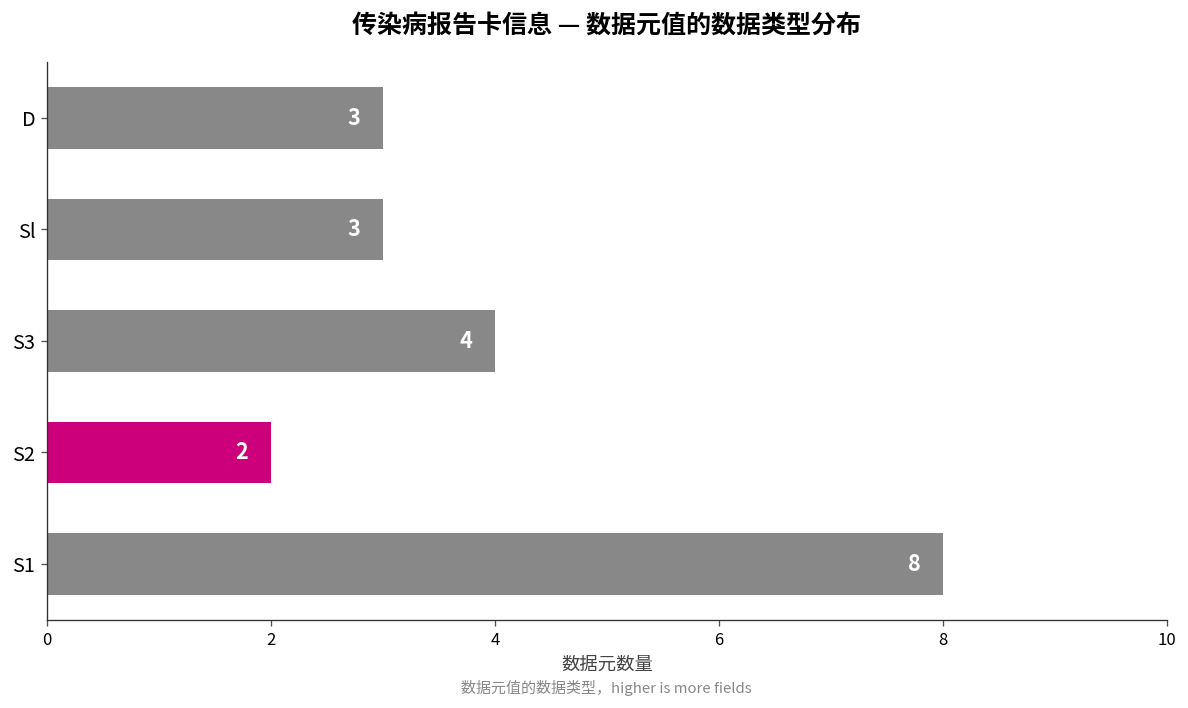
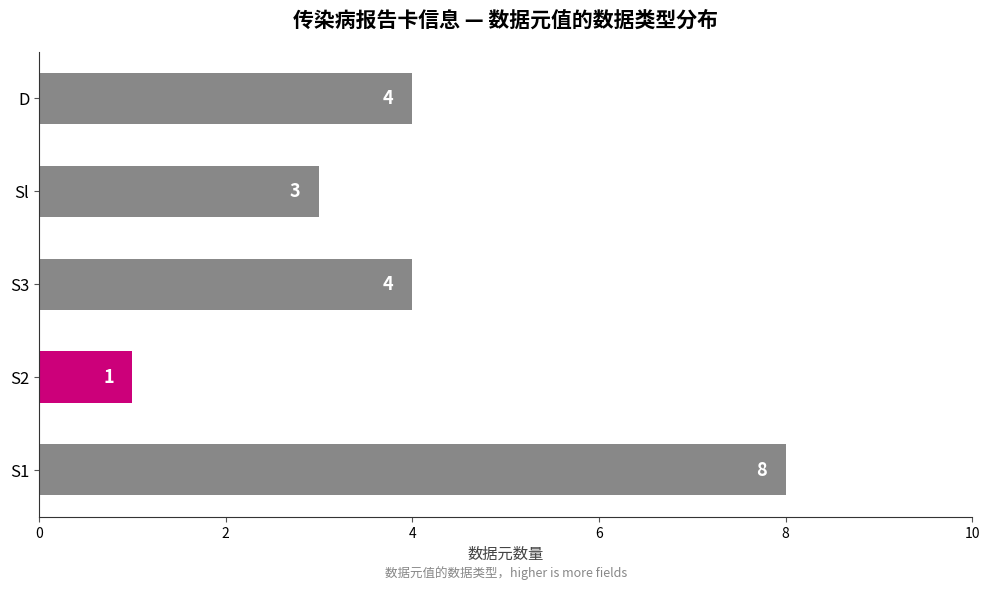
D: 3 -> 4
S2: 2 -> 1
